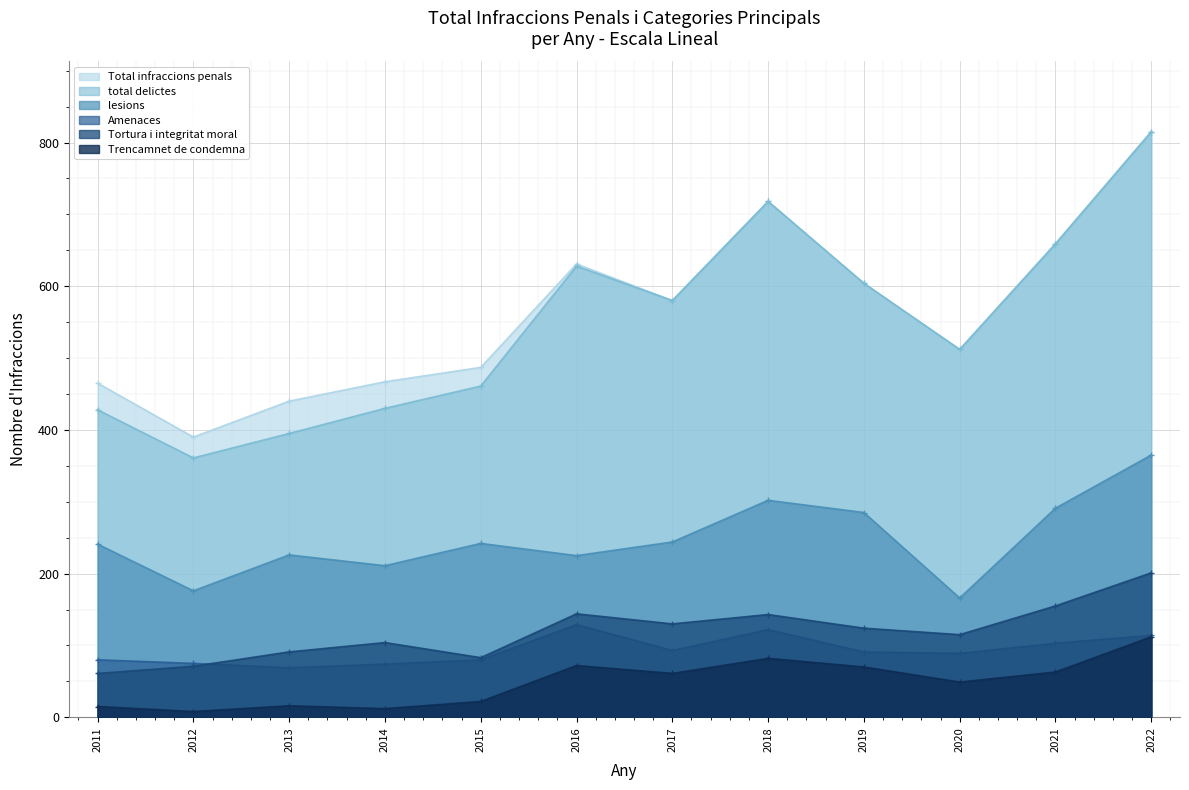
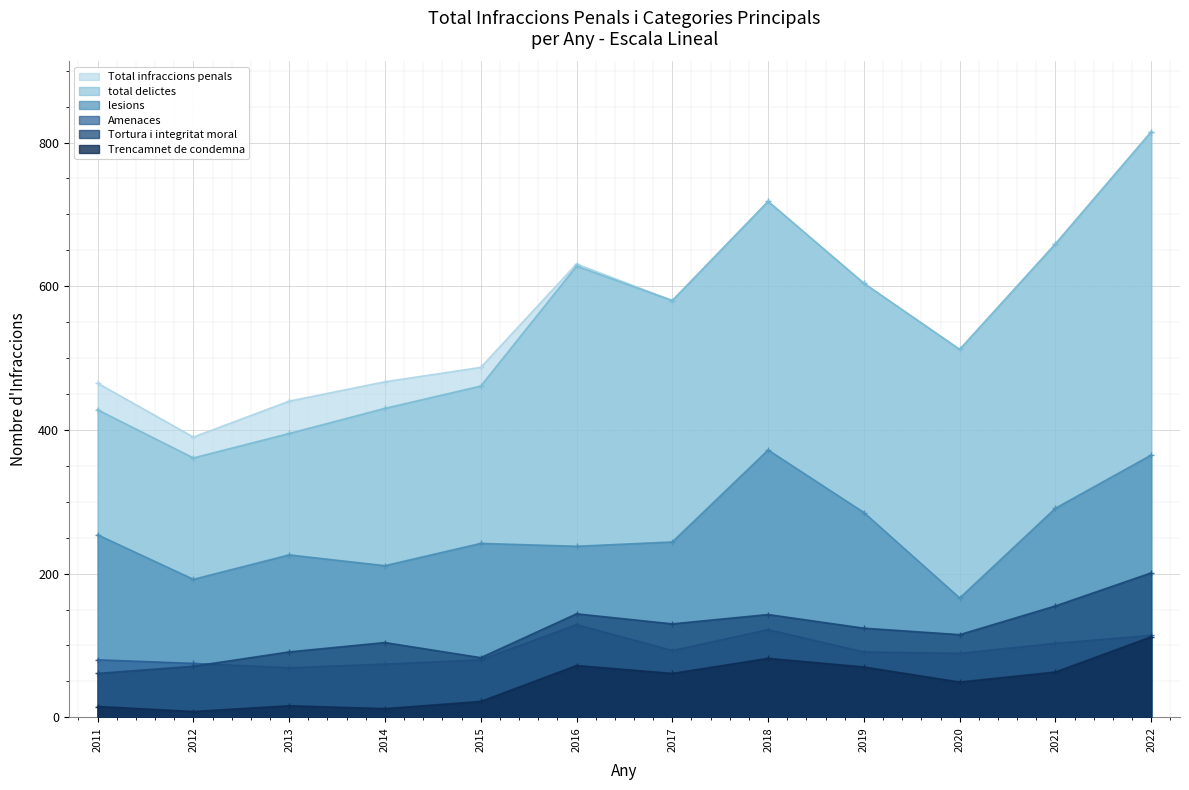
lesions, 2011: 240 -> 250
lesions, 2012: 180 -> 190
lesions, 2016: 230 -> 240
lesions, 2018: 300 -> 370
